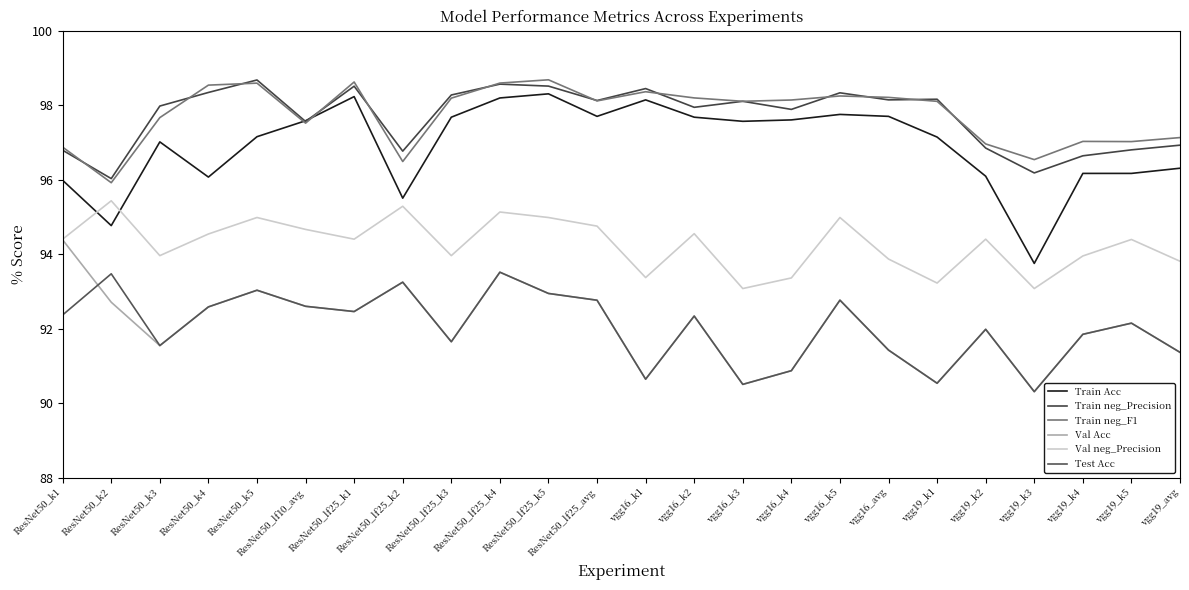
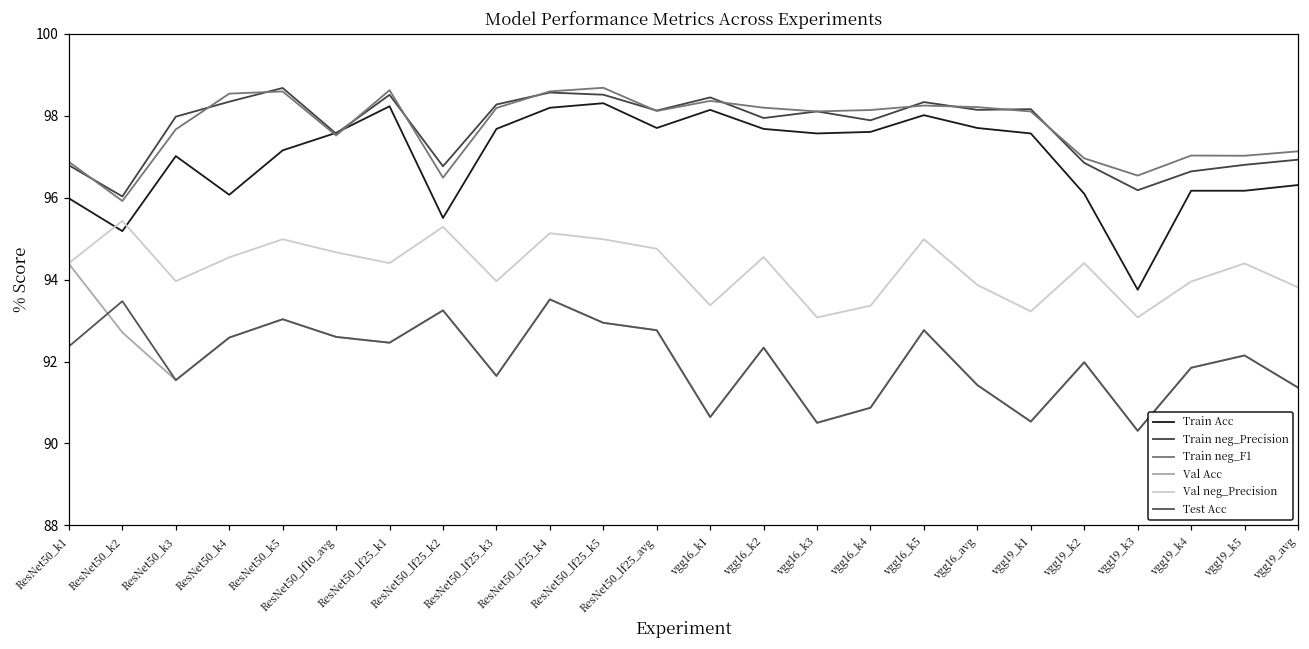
Train Acc, ResNet50_k2: 94.8 -> 95.2
Train Acc, vgg16_k5: 97.8 -> 98.0
Train Acc, vgg19_k1: 97.1 -> 97.6
